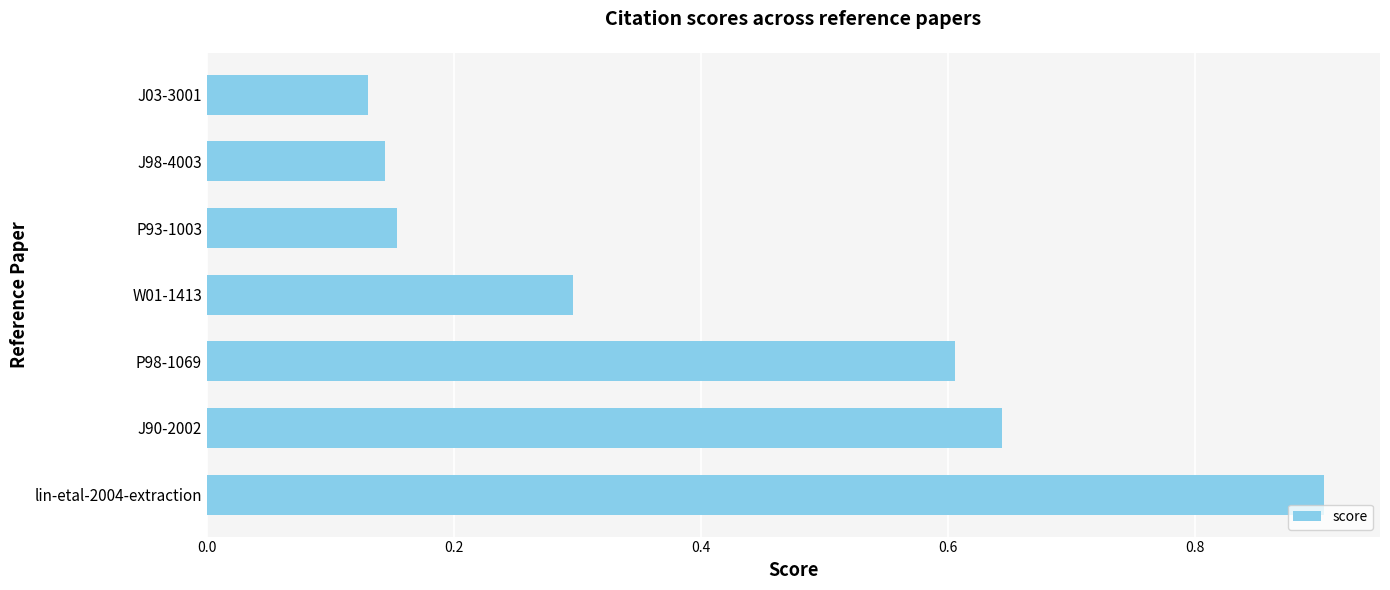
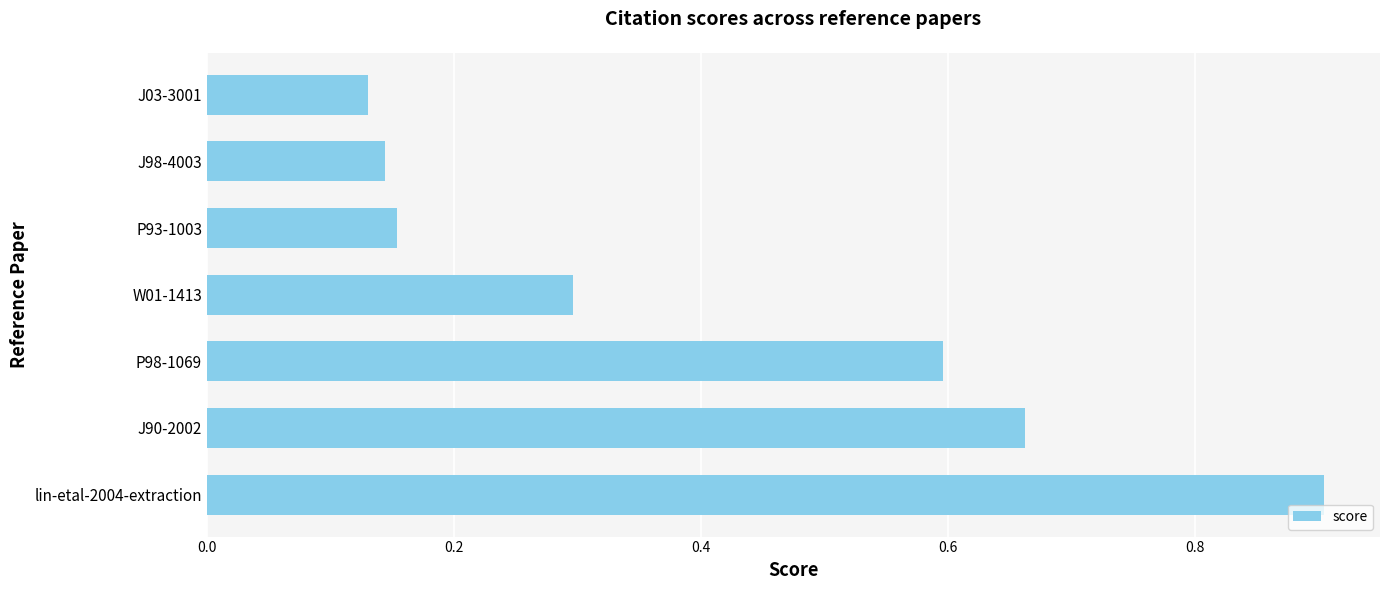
P98-1069: 0.606 -> 0.596
J90-2002: 0.644 -> 0.662
